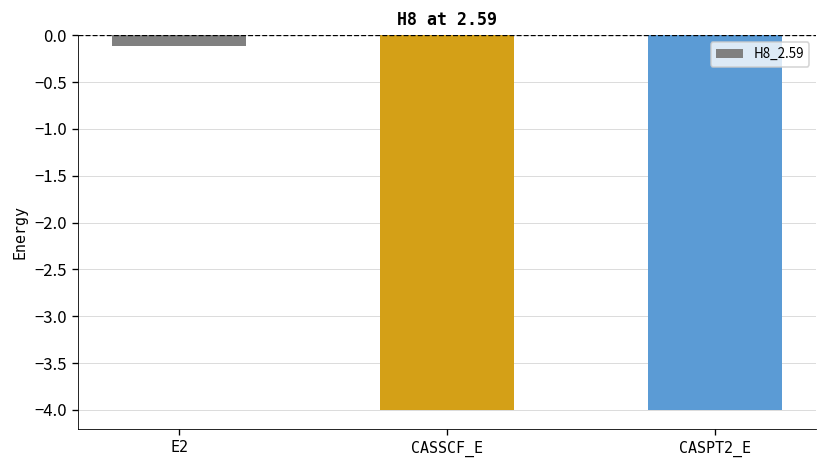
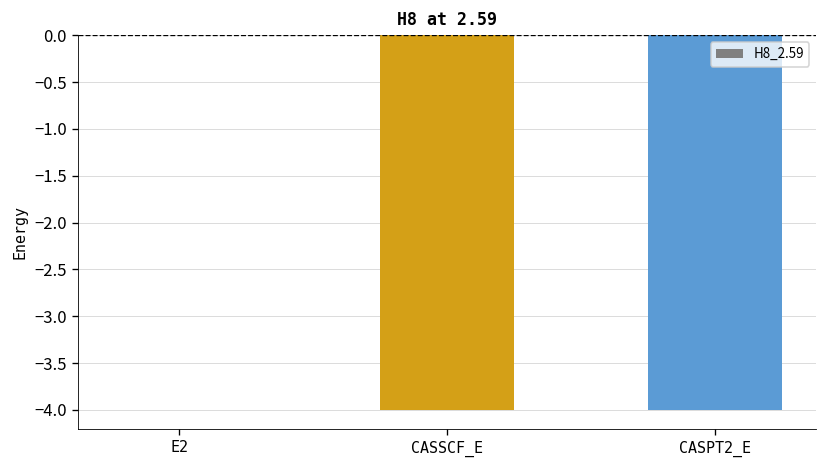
E2: -0.1 -> 0.0
